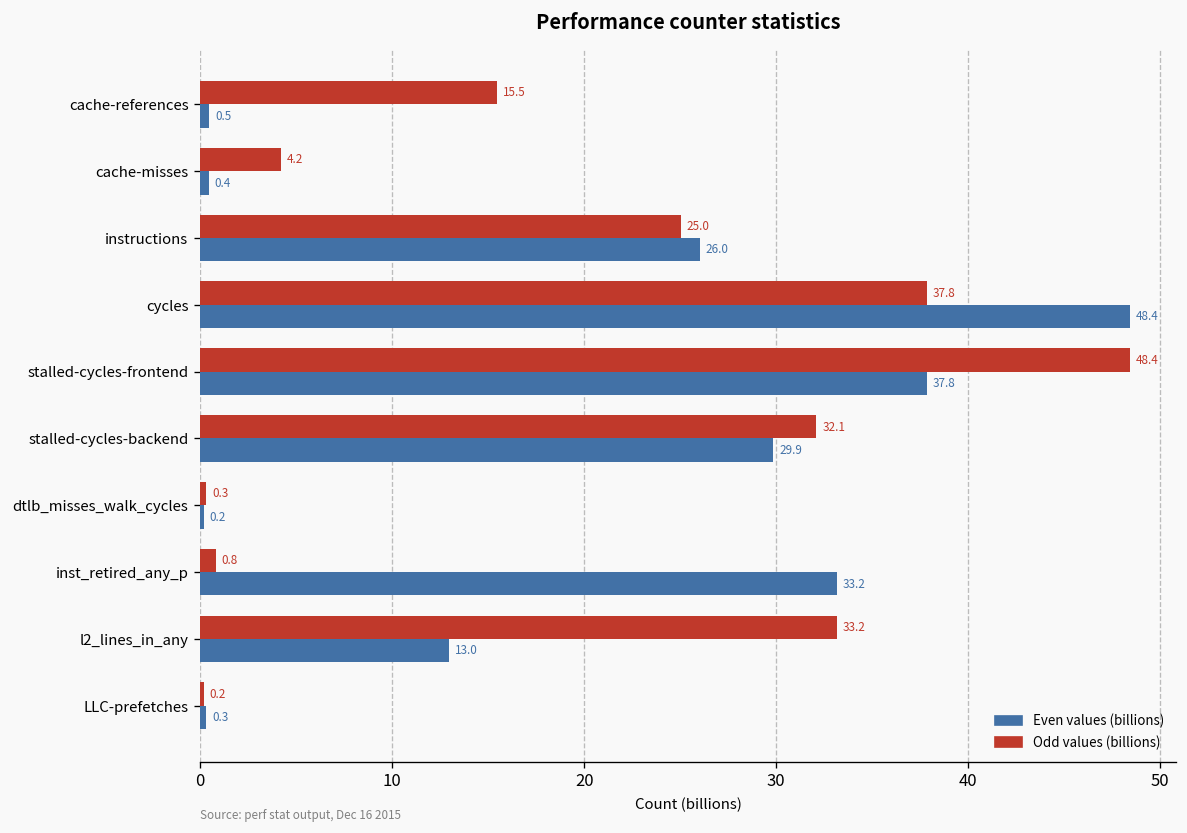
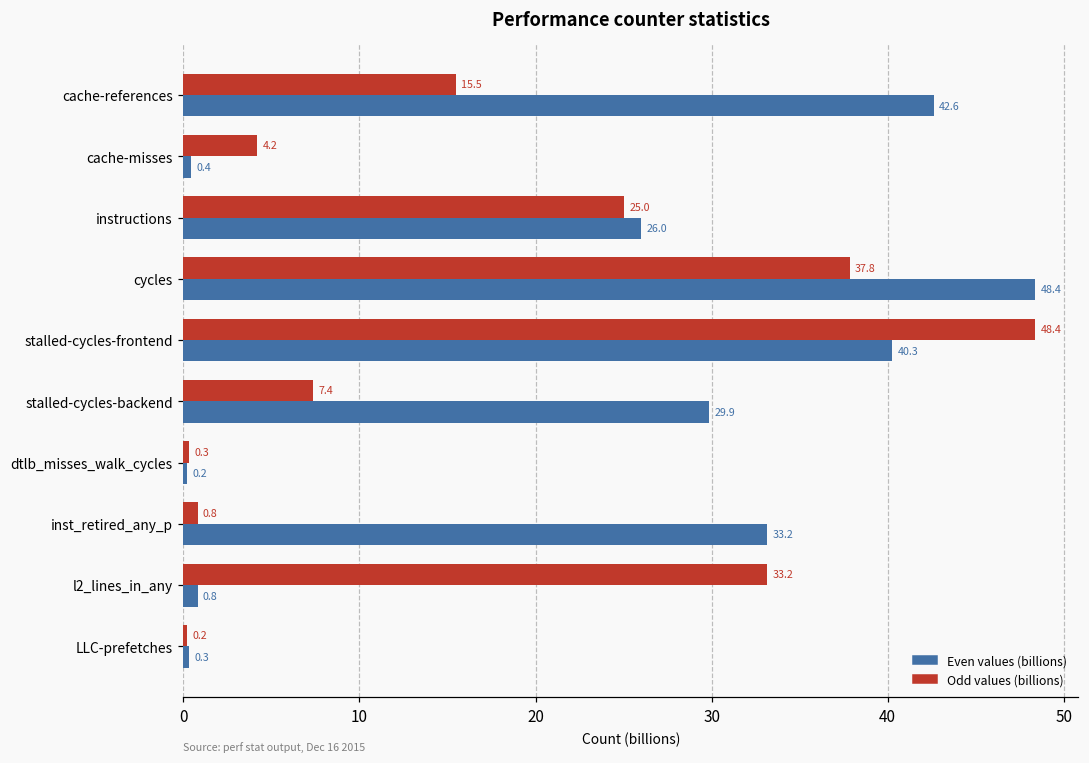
Even values (billions), cache-references: 0.5 -> 42.6
Even values (billions), stalled-cycles-frontend: 37.8 -> 40.3
Odd values (billions), stalled-cycles-backend: 32.1 -> 7.4
Even values (billions), l2_lines_in_any: 13.0 -> 0.8
